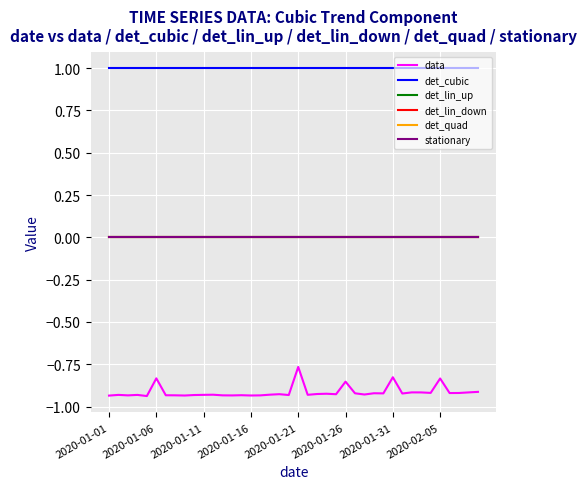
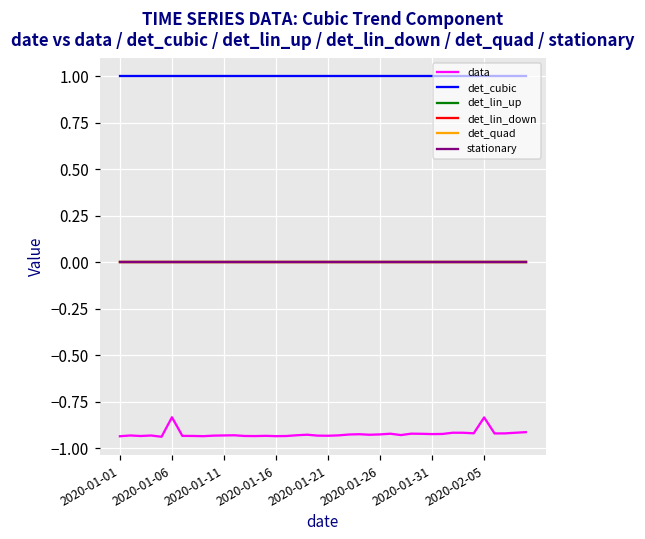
data, 2020-01-21: -0.77 -> -0.93
data, 2020-01-26: -0.85 -> -0.93
data, 2020-01-31: -0.83 -> -0.92
